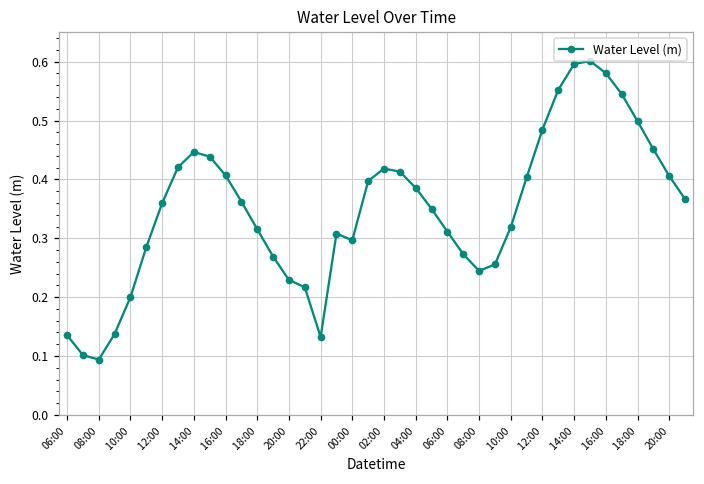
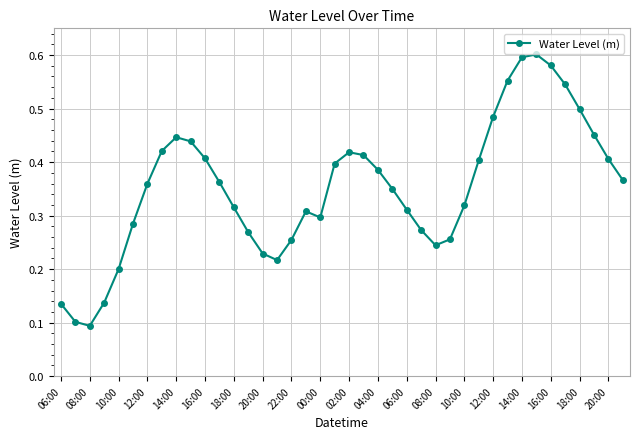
22:00: 0.13 -> 0.25
